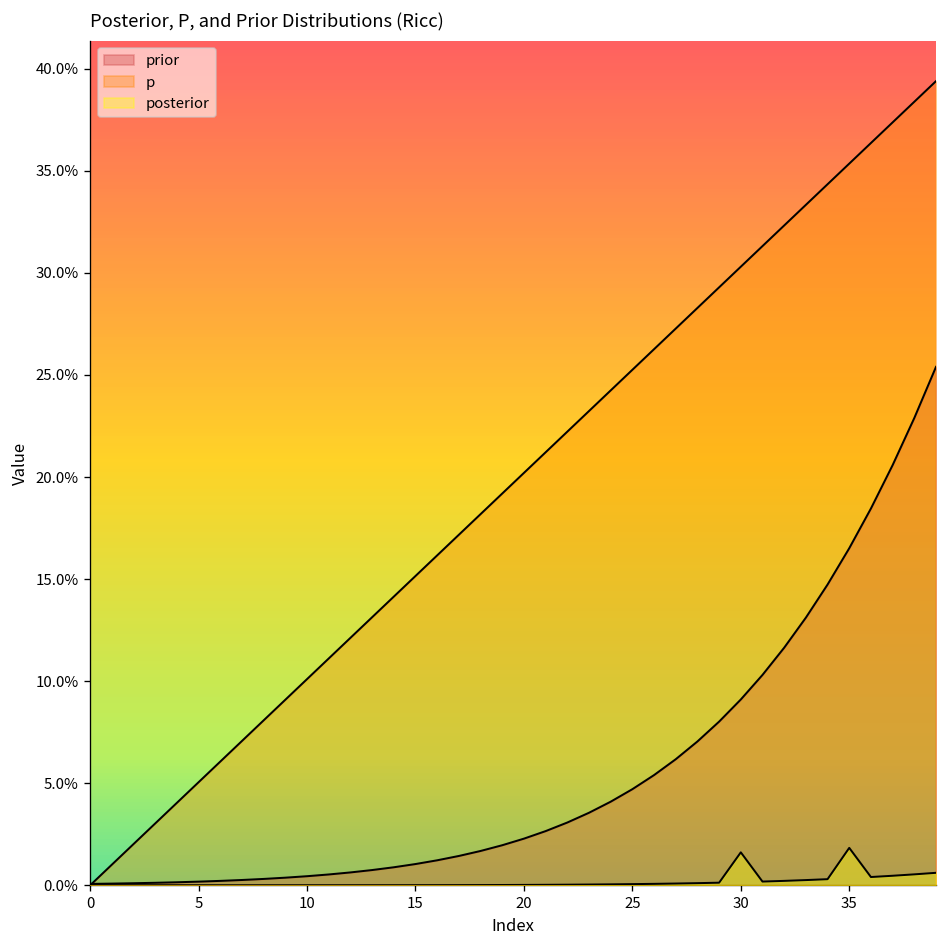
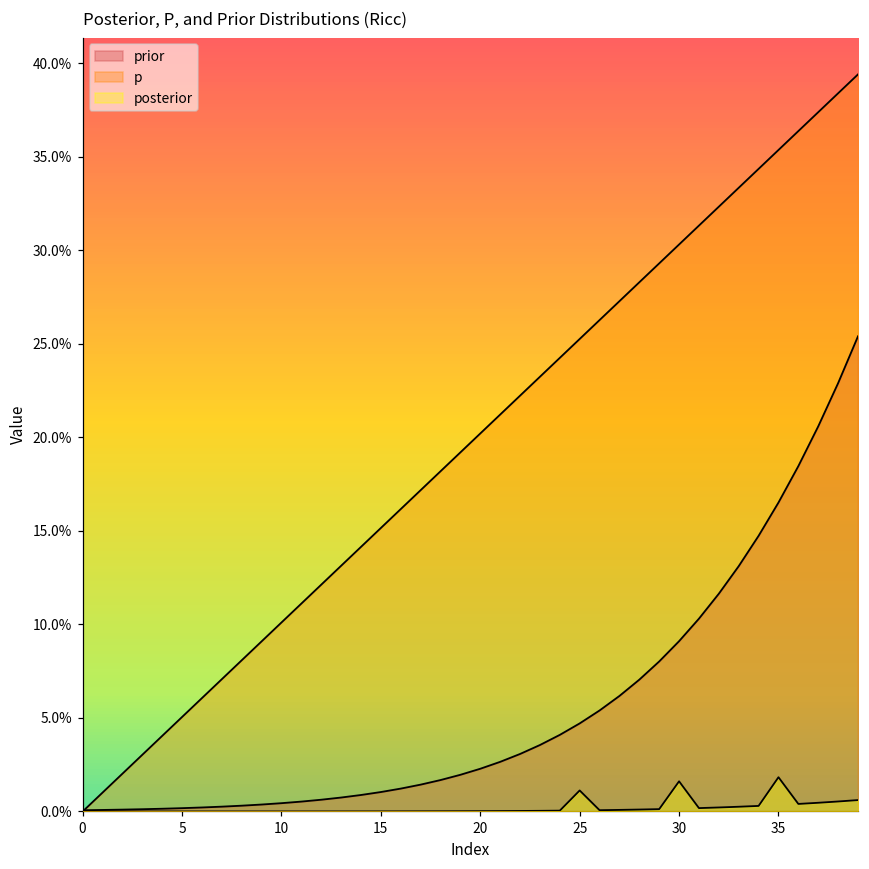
posterior, 25: 0.1% -> 1.1%
